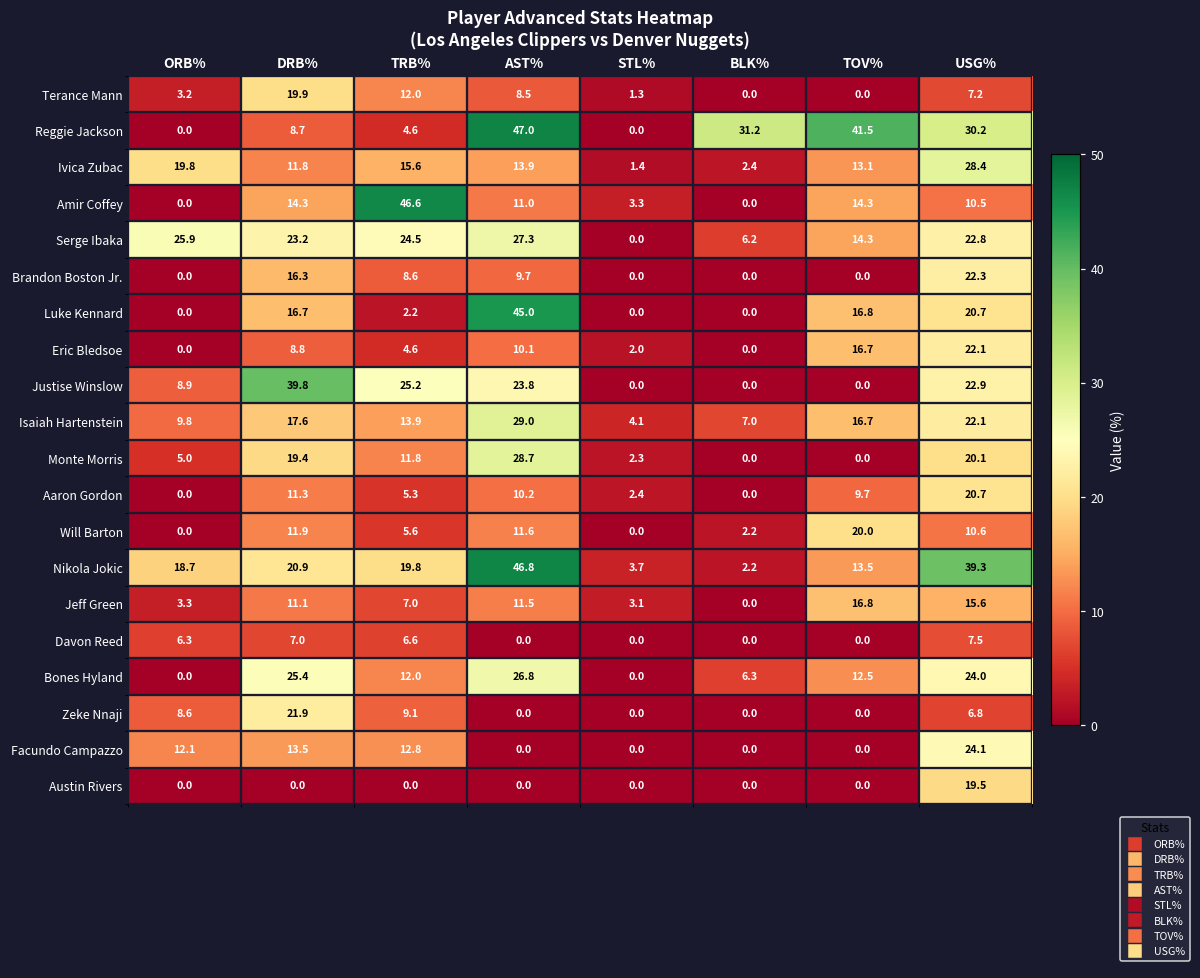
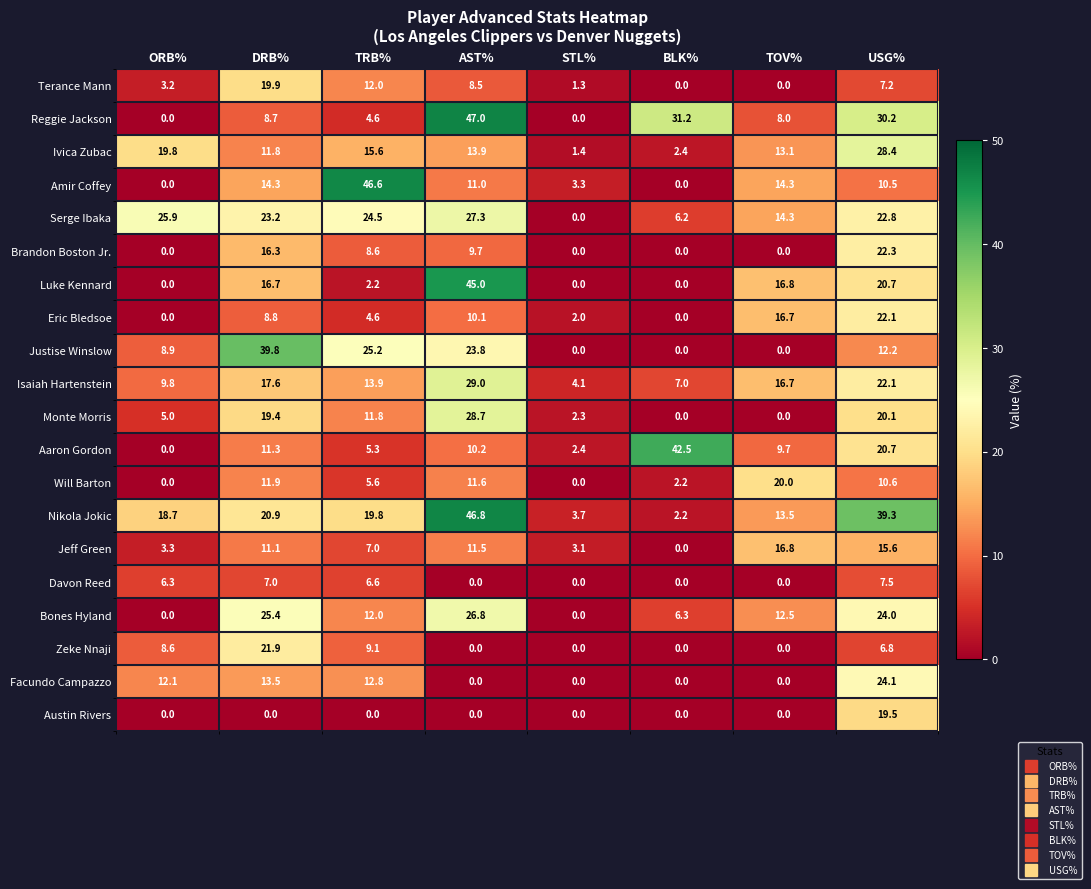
Reggie Jackson, TOV%: 41.5 -> 8.0
Justise Winslow, USG%: 22.9 -> 12.2
Aaron Gordon, BLK%: 0.0 -> 42.5
